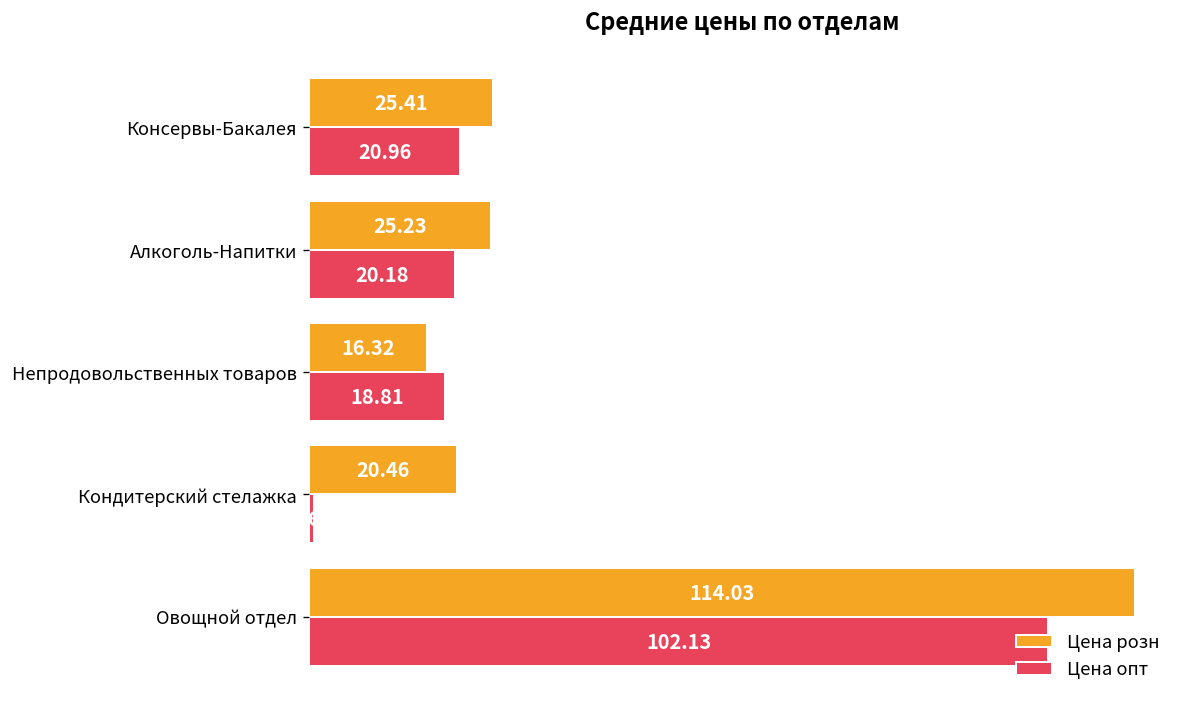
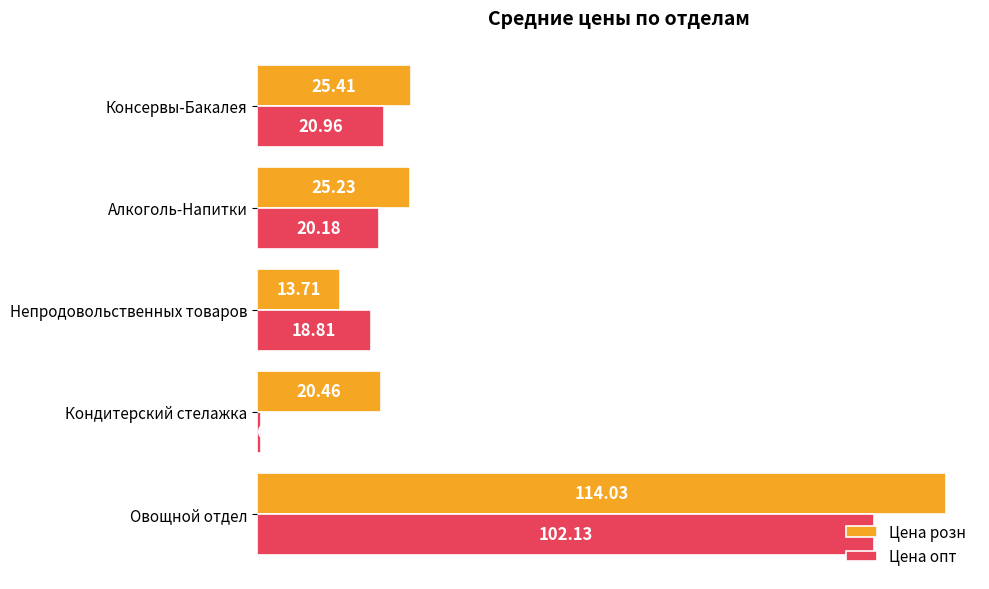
Цена розн, Непродовольственных товаров: 16.32 -> 13.71
